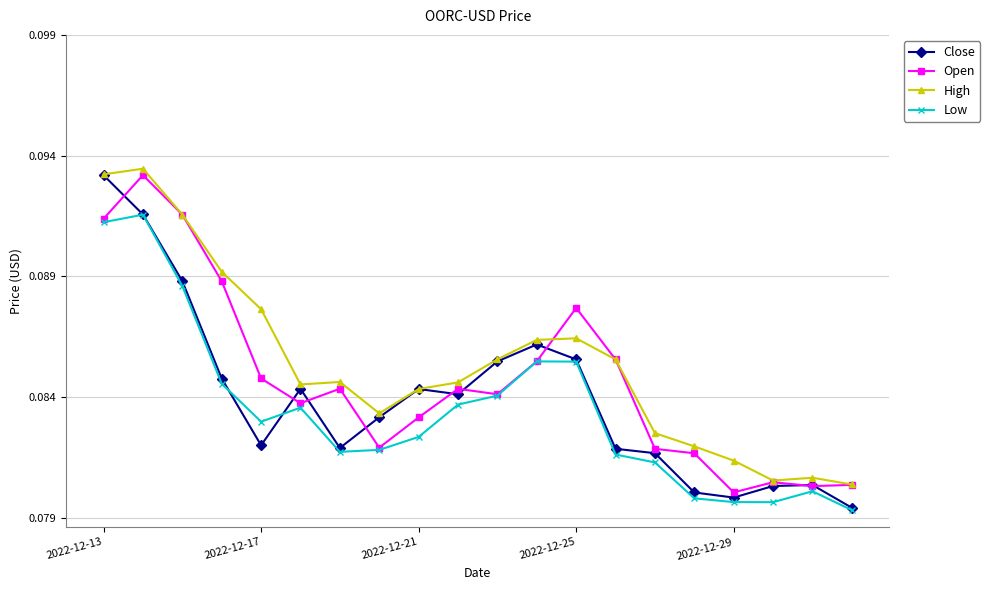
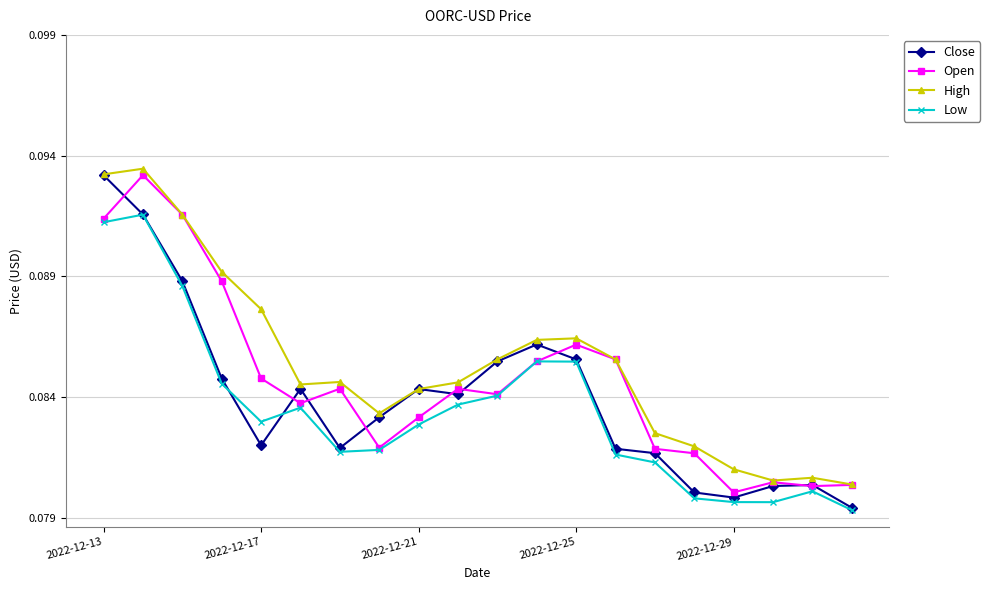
Low, 2022-12-21: 0.0823 -> 0.0829
Open, 2022-12-25: 0.0877 -> 0.0862
High, 2022-12-29: 0.0814 -> 0.0810
